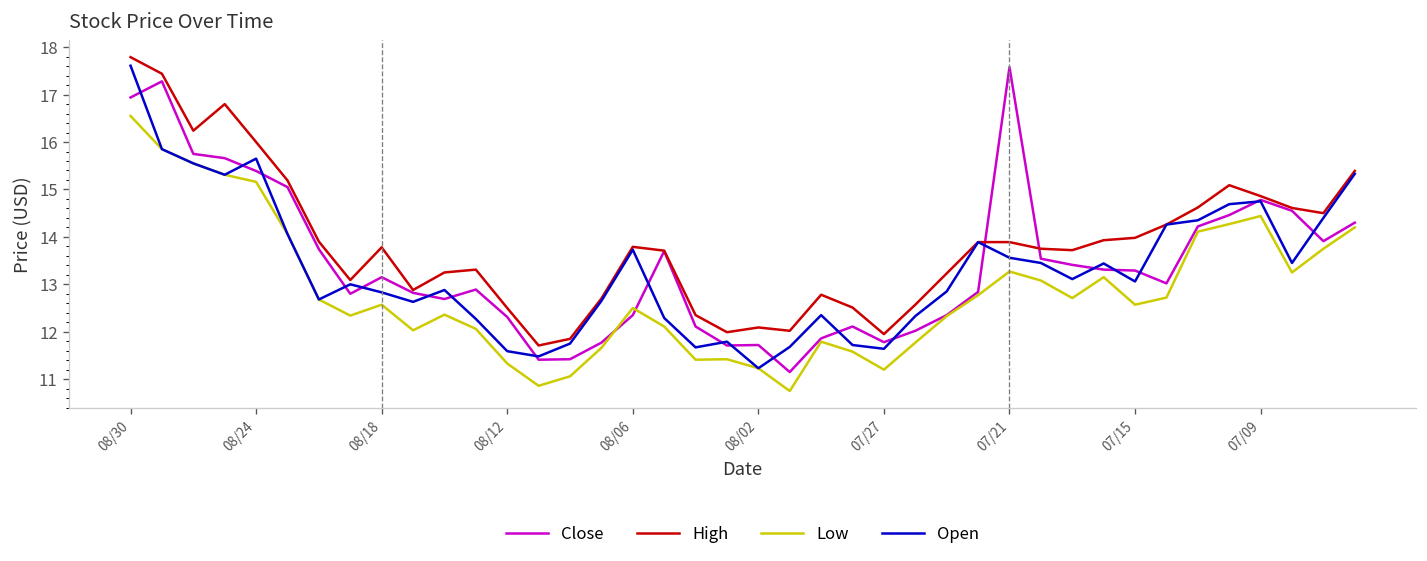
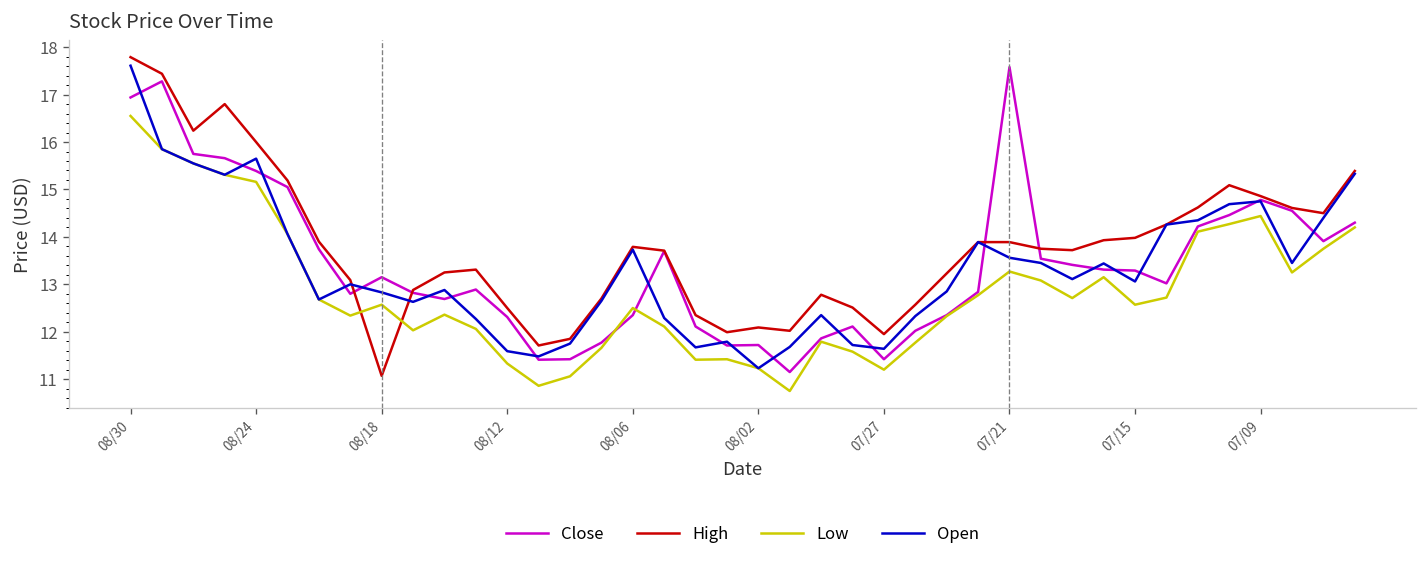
High, 08/18: 13.8 -> 11.1
Close, 07/27: 11.8 -> 11.4
